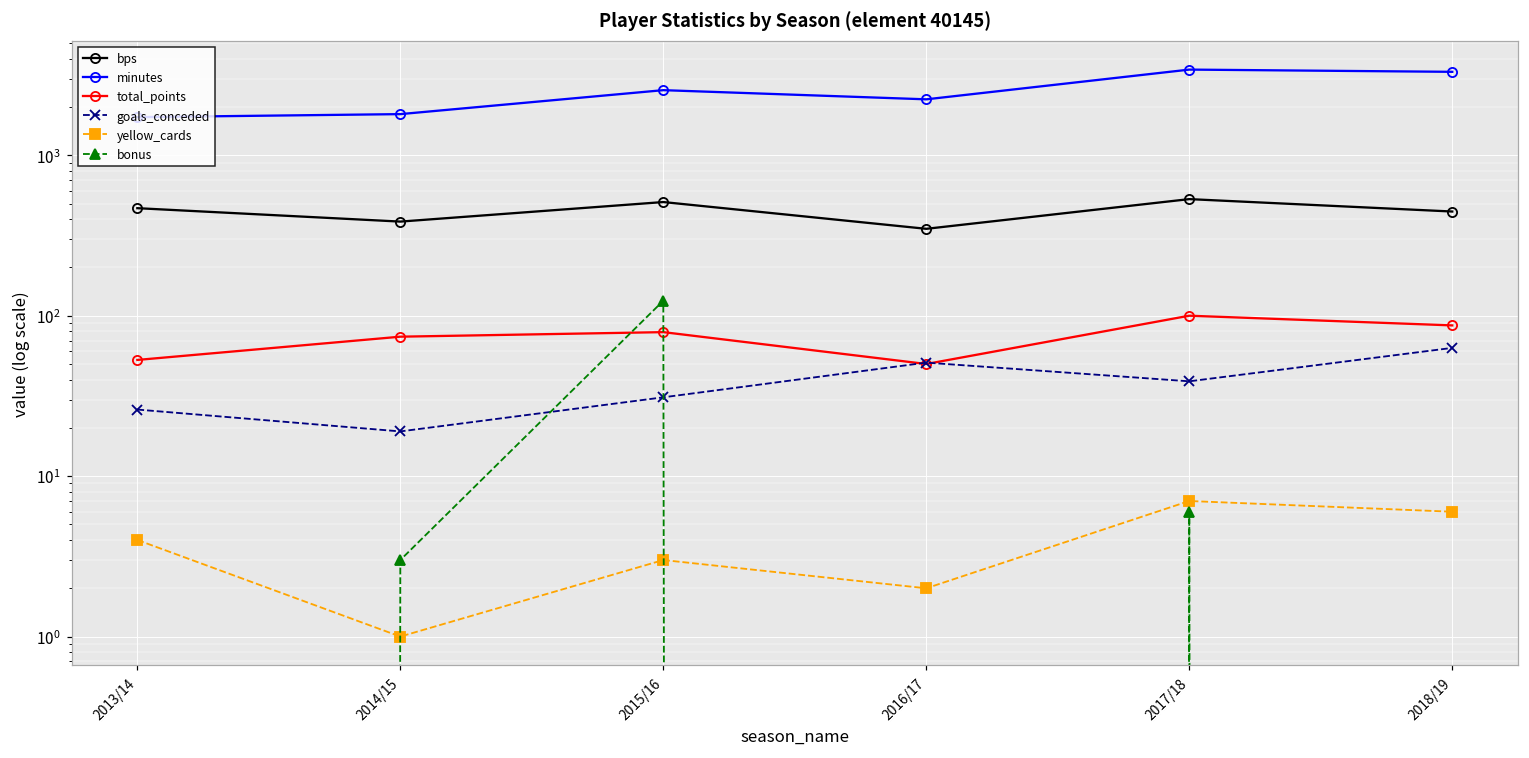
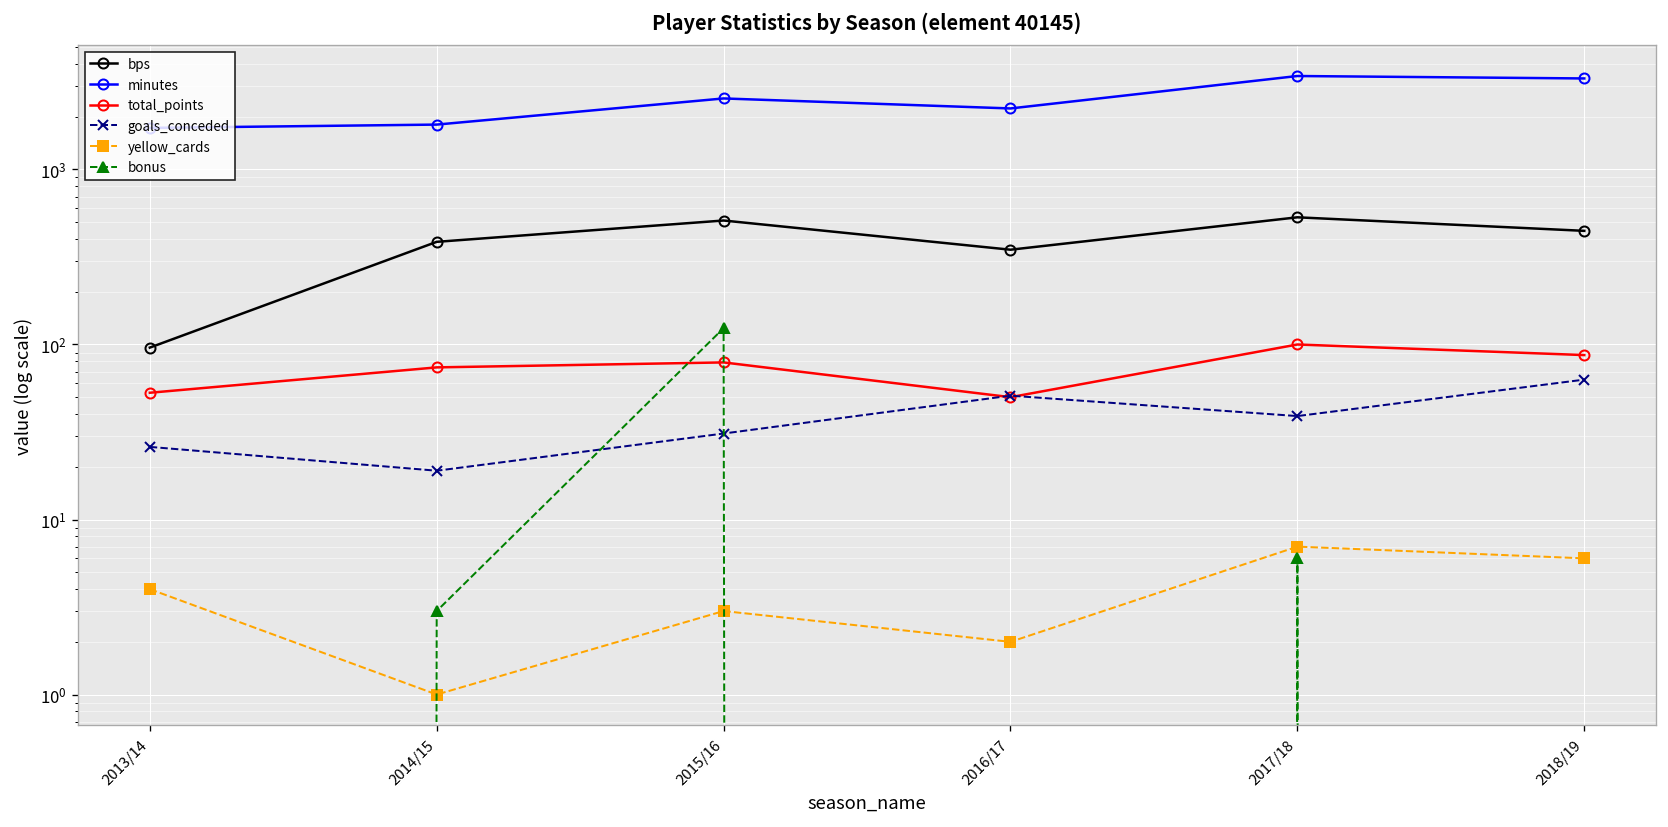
bps, 2013/14: 470 -> 100
